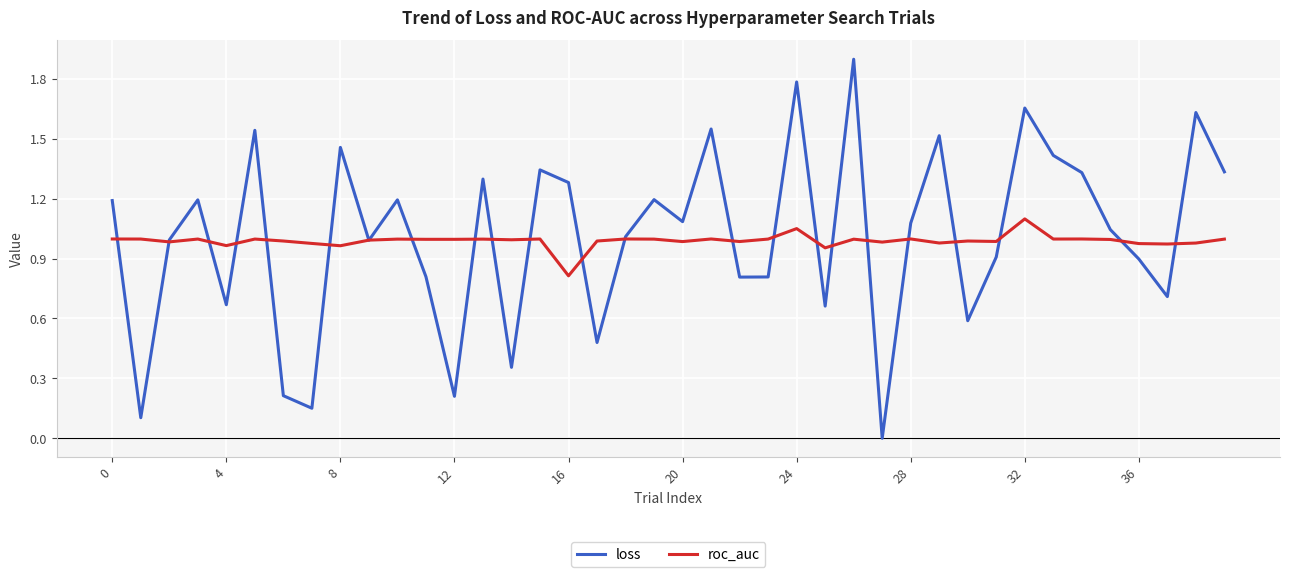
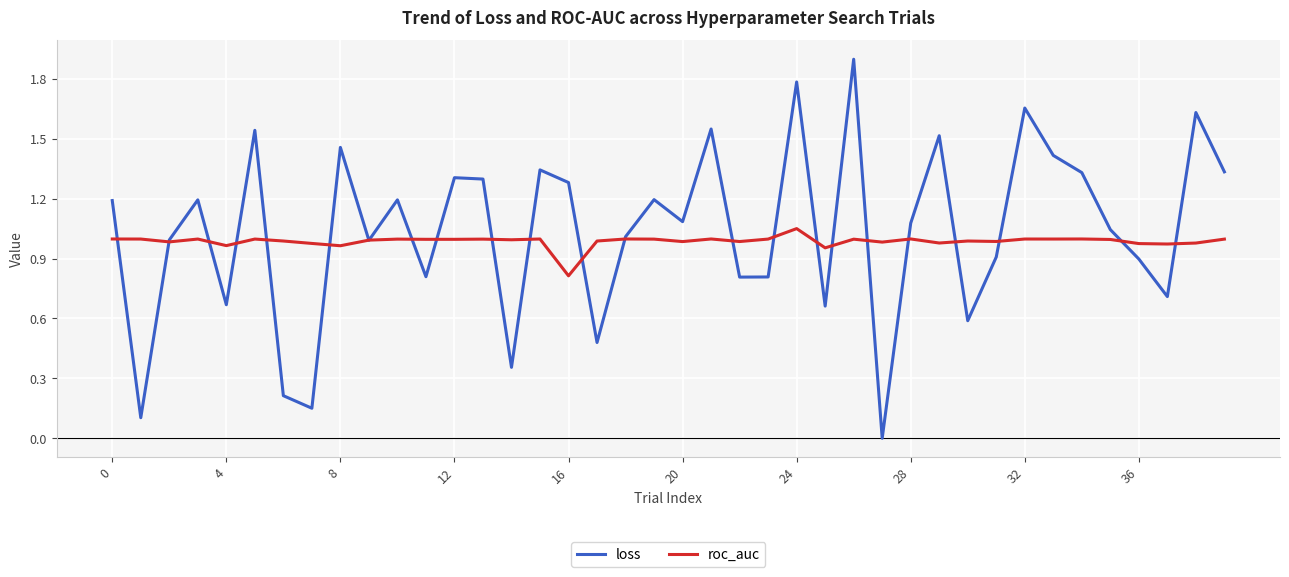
loss, 12: 0.21 -> 1.30
roc_auc, 32: 1.10 -> 1.00
